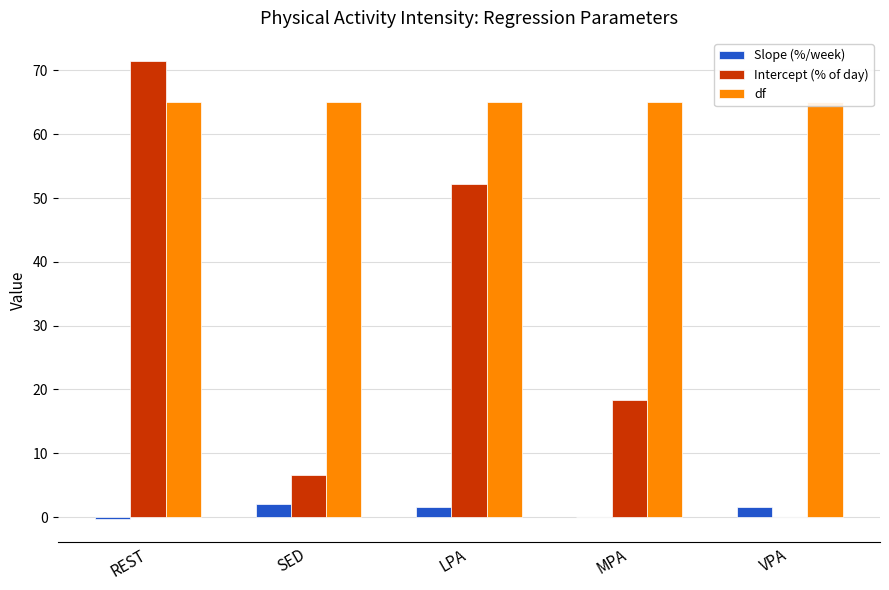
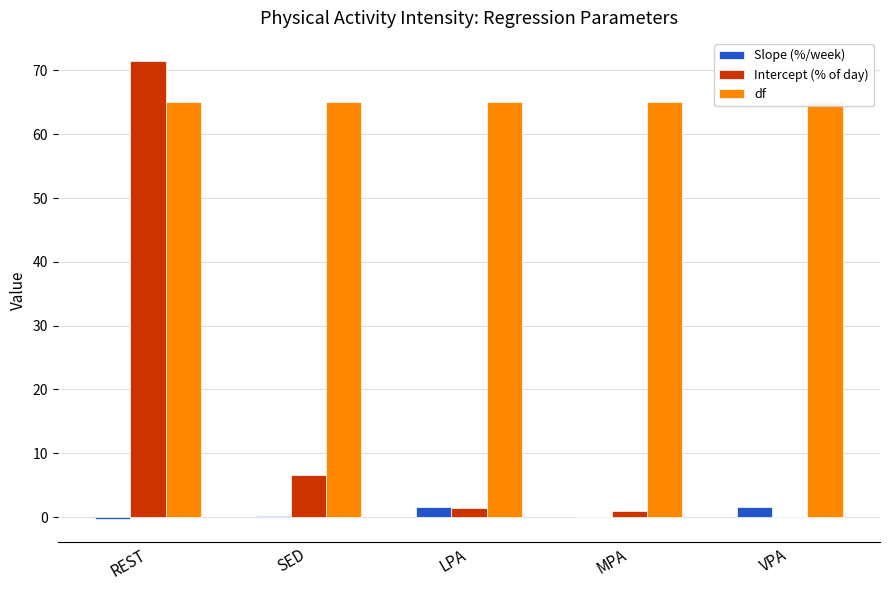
Slope (%/week), SED: 2 -> 0
Intercept (% of day), LPA: 52 -> 1
Intercept (% of day), MPA: 18 -> 1
